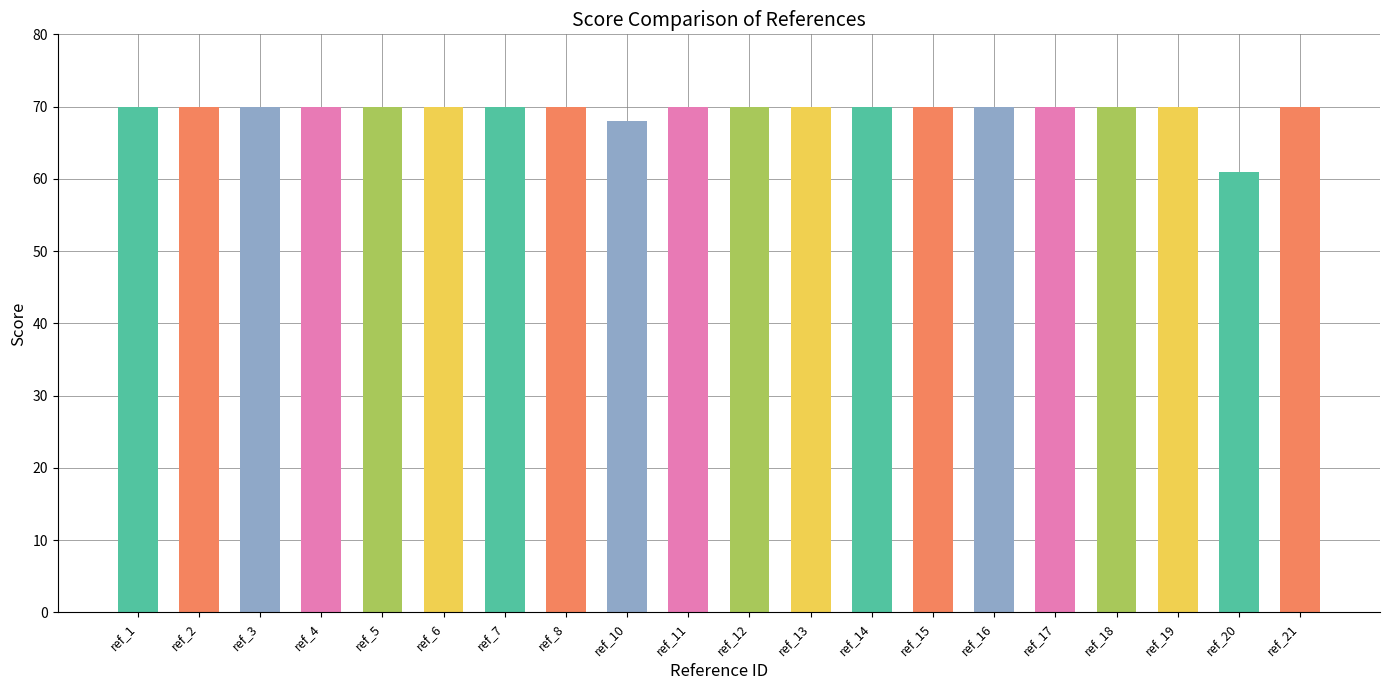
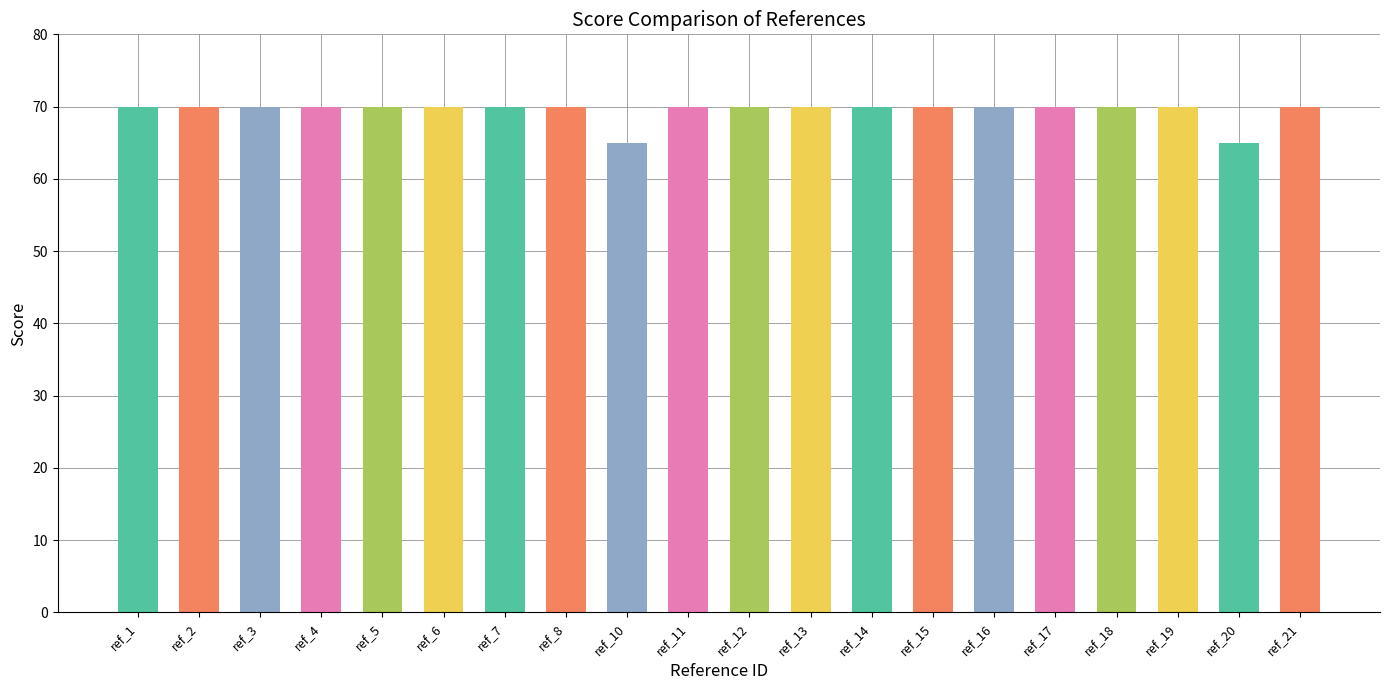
ref_10: 68 -> 65
ref_20: 61 -> 65
